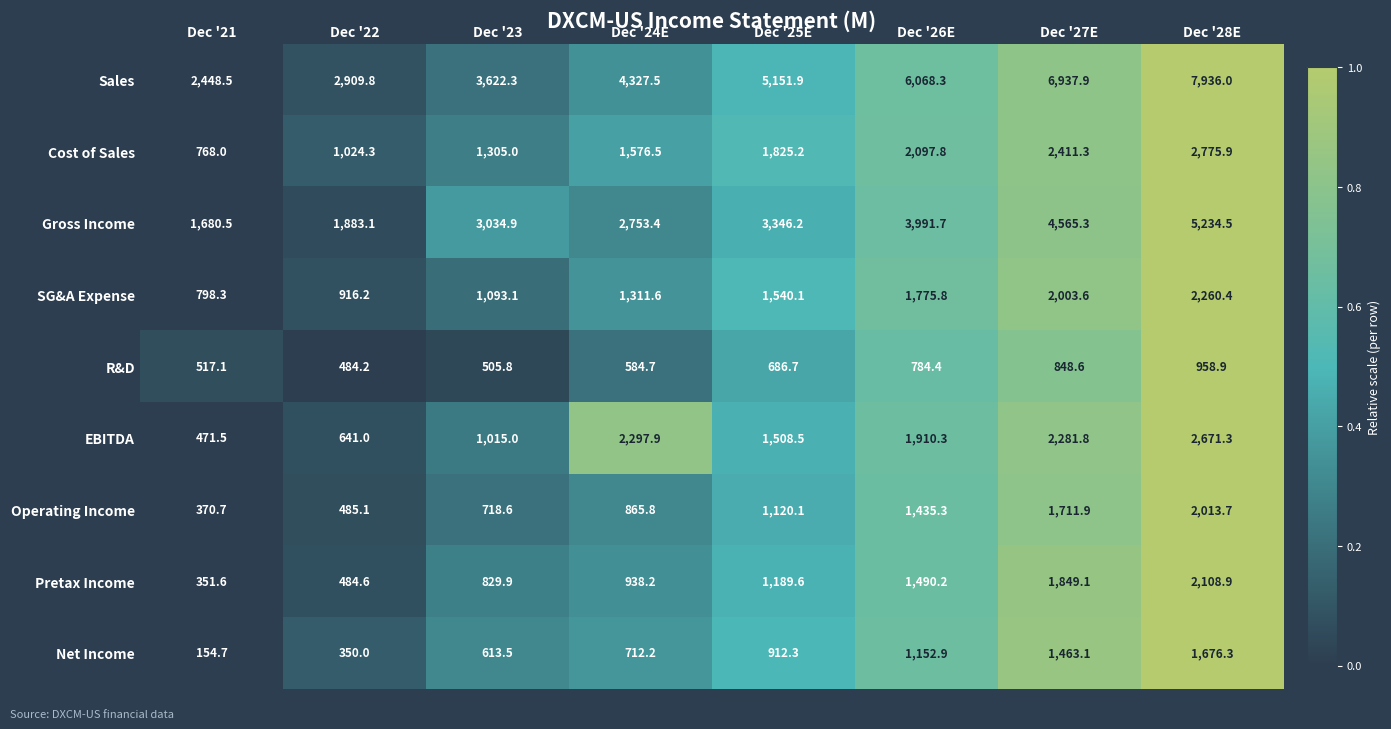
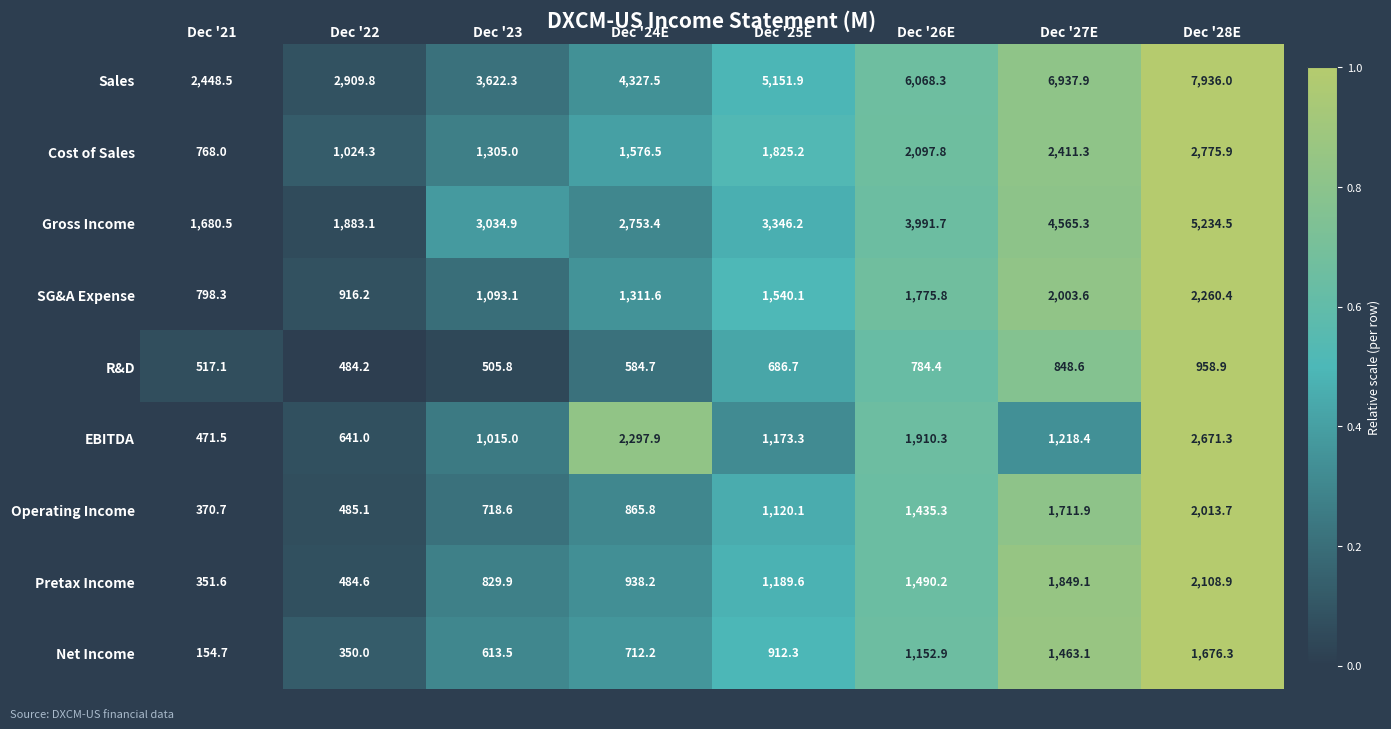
EBITDA, Dec '25E: 1,508.5 -> 1,173.3
EBITDA, Dec '27E: 2,281.8 -> 1,218.4
